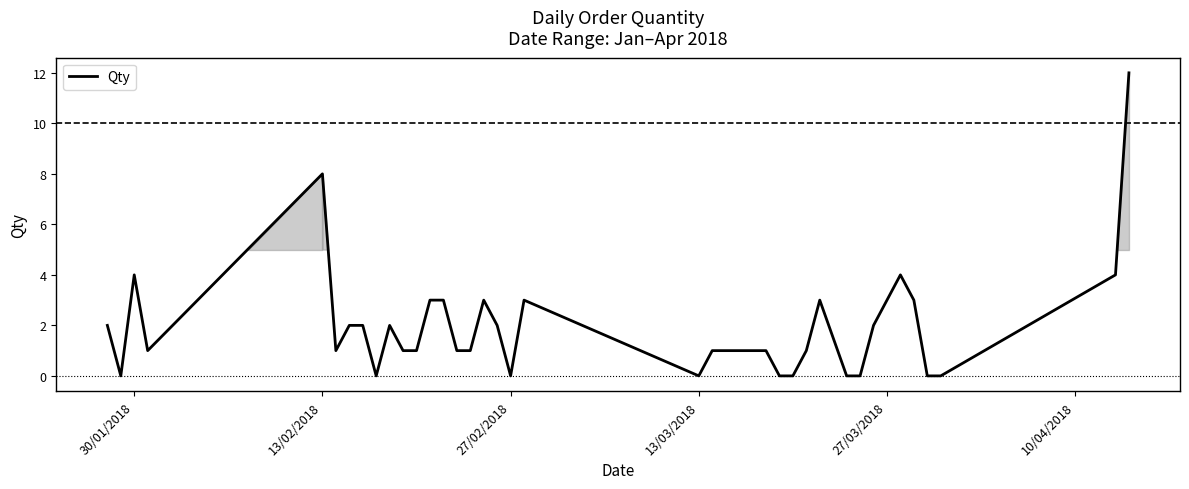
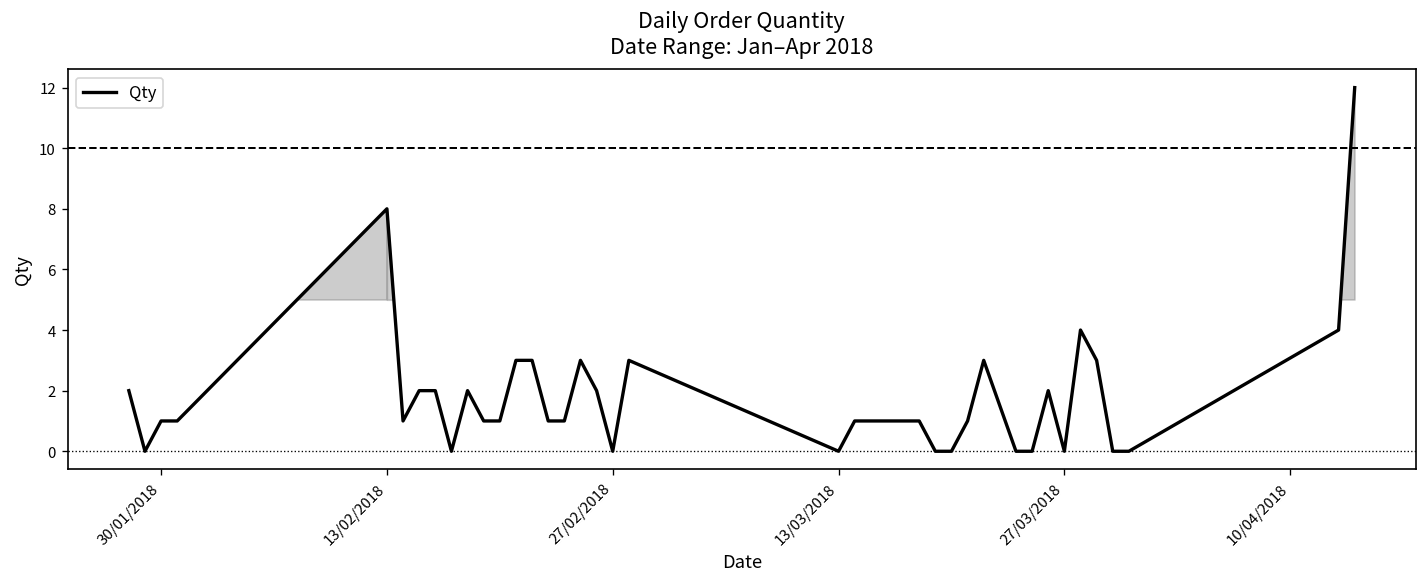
30/01/2018: 4 -> 1
27/03/2018: 3 -> 0
